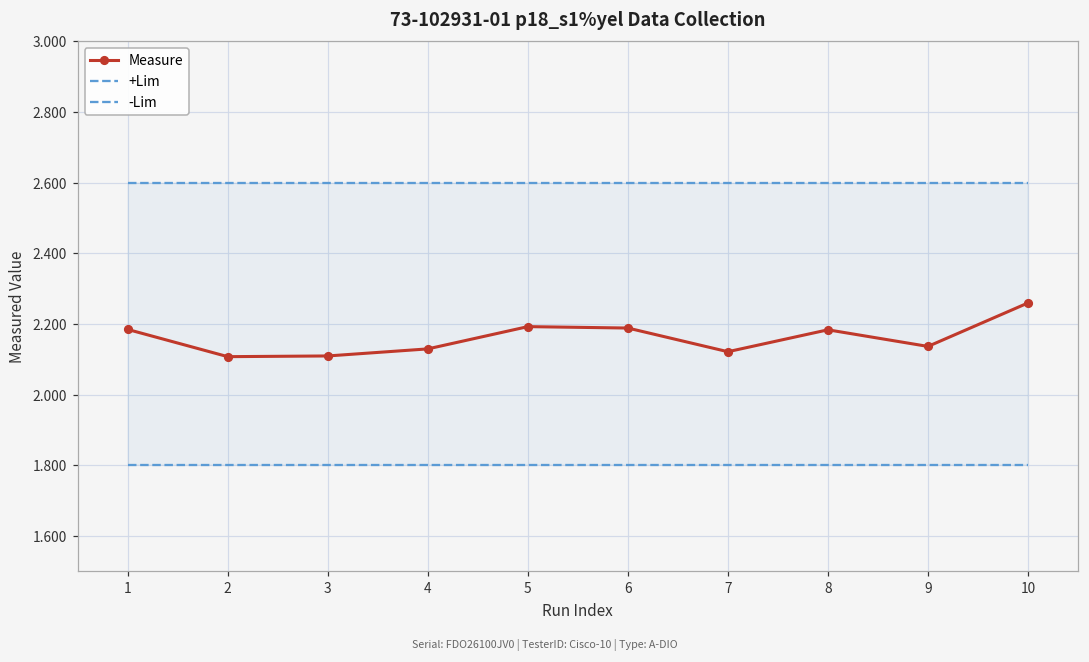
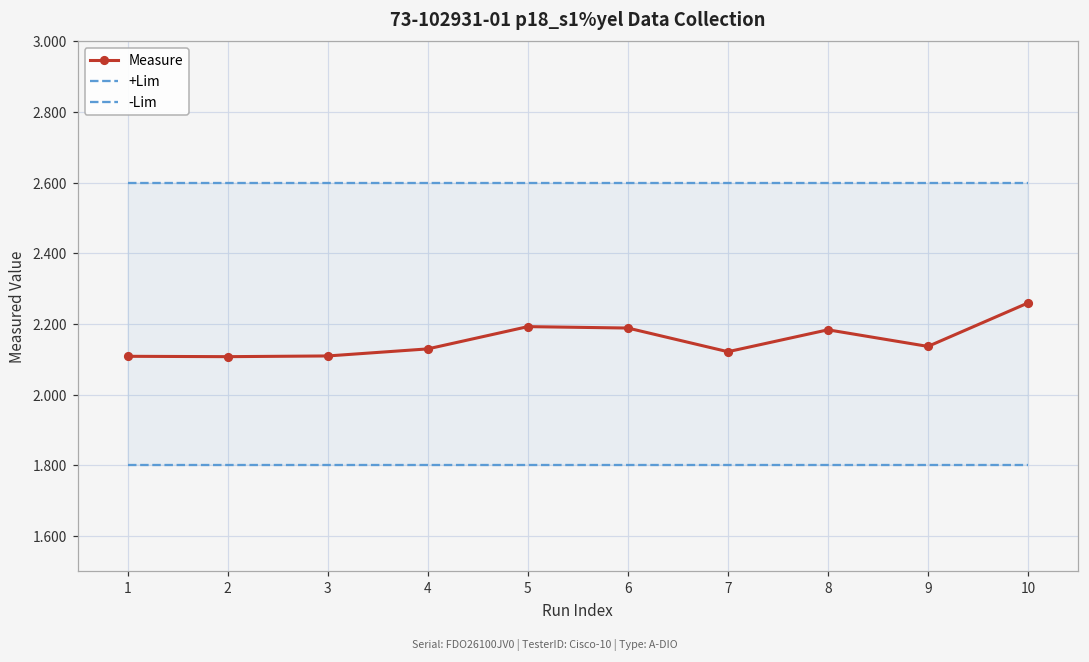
Measure, 1: 2.19 -> 2.11
